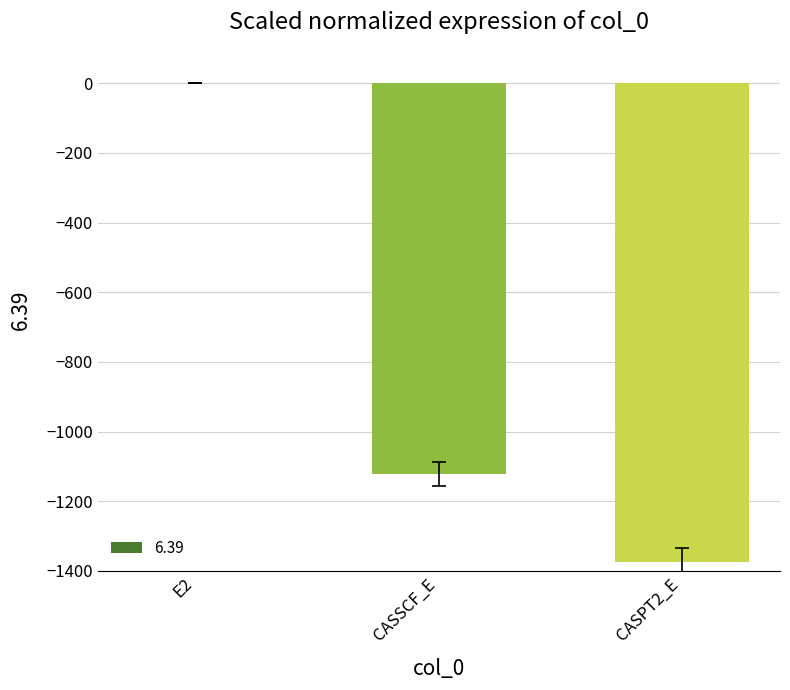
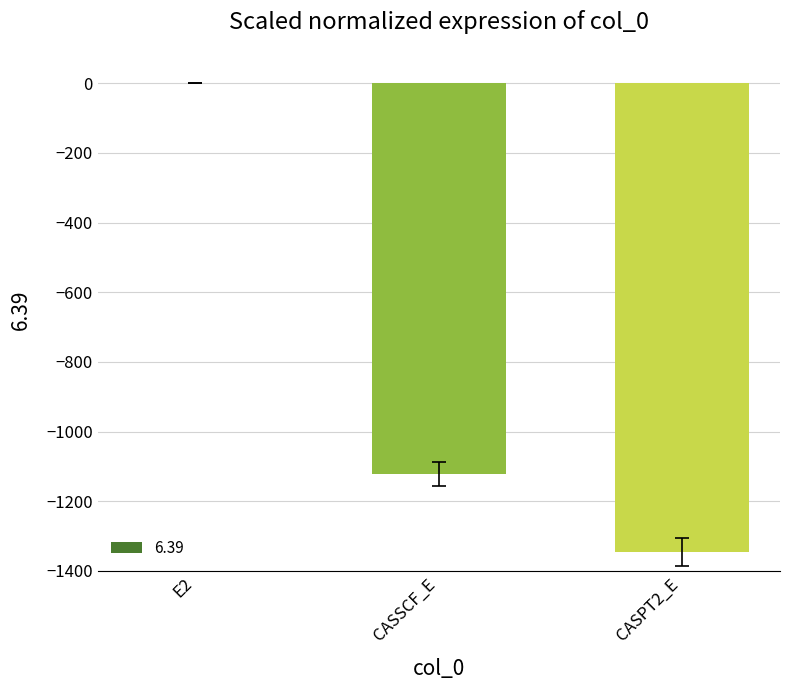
6.39, CASPT2_E: -1370 -> -1350
